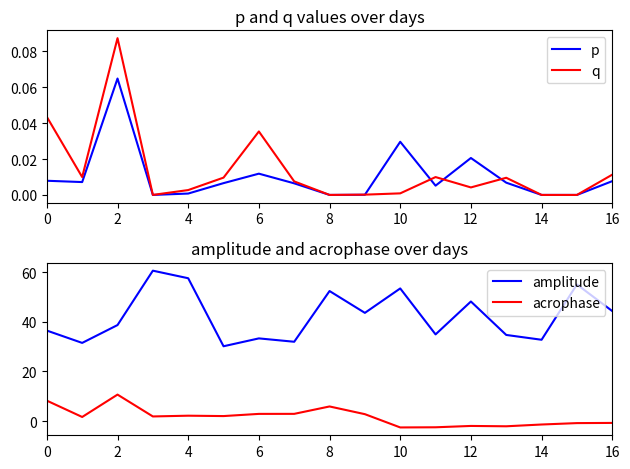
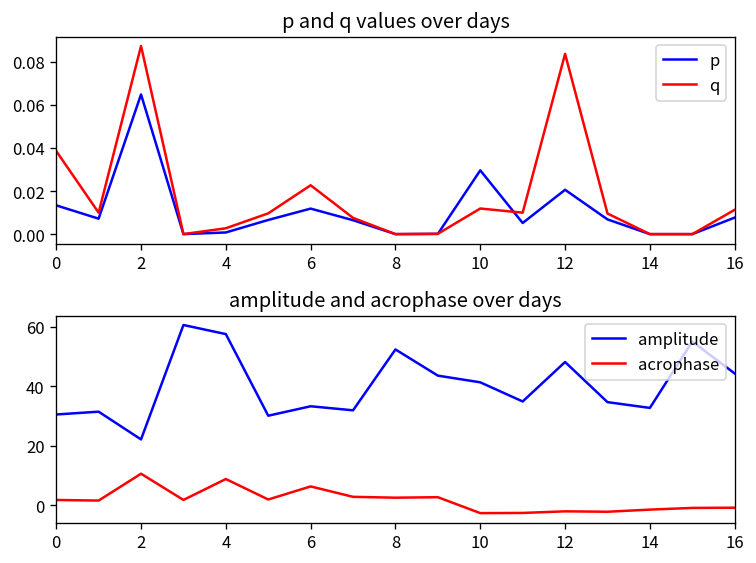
p and q values over days, p, 0: 0.008 -> 0.013
p and q values over days, q, 0: 0.043 -> 0.039
p and q values over days, q, 6: 0.035 -> 0.023
p and q values over days, q, 10: 0.001 -> 0.012
p and q values over days, q, 12: 0.004 -> 0.084
amplitude and acrophase over days, amplitude, 0: 36 -> 31
amplitude and acrophase over days, acrophase, 0: 8 -> 2
amplitude and acrophase over days, amplitude, 2: 39 -> 22
amplitude and acrophase over days, acrophase, 4: 2 -> 9
amplitude and acrophase over days, acrophase, 6: 3 -> 6
amplitude and acrophase over days, acrophase, 8: 6 -> 3
amplitude and acrophase over days, amplitude, 10: 53 -> 41
